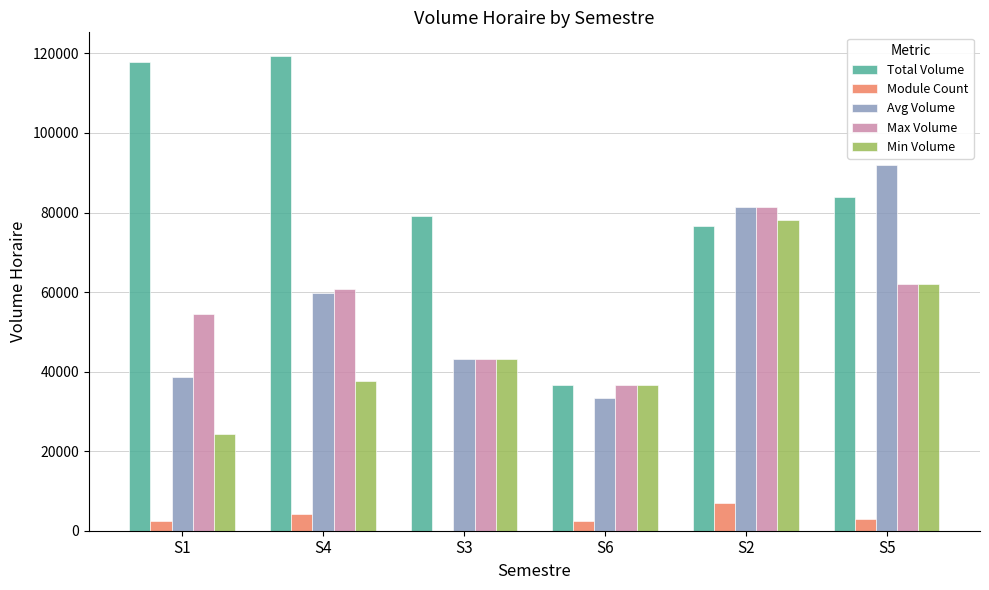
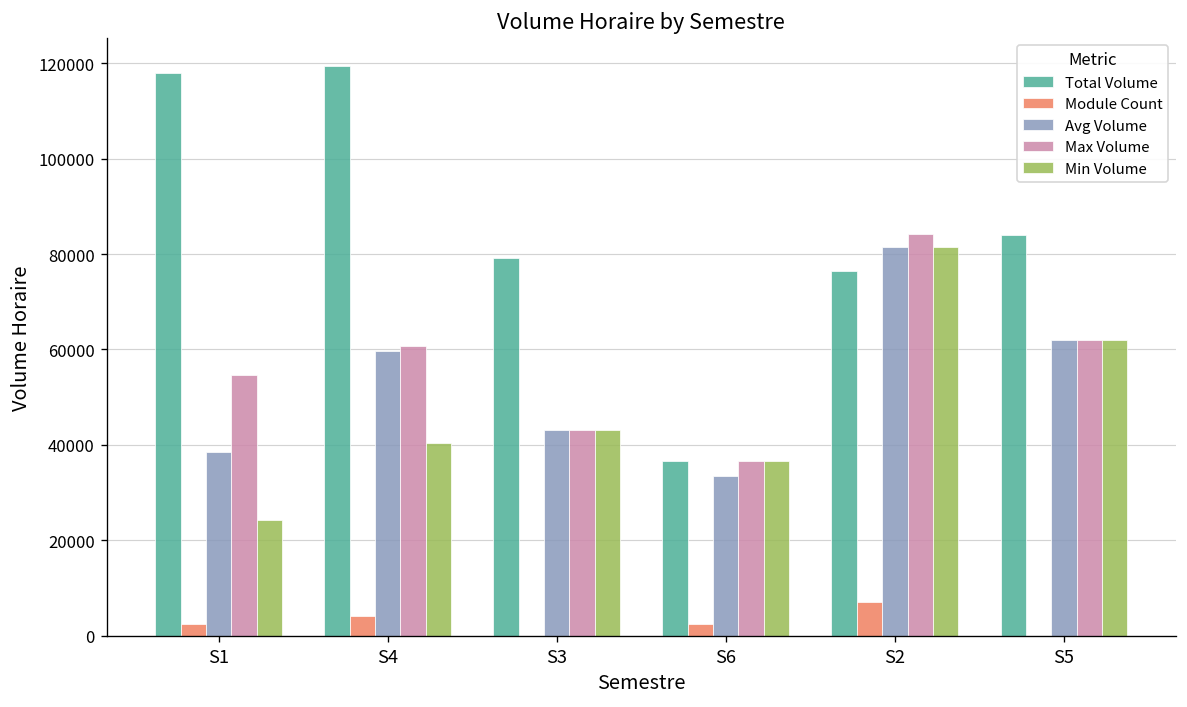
Min Volume, S4: 38000 -> 40000
Max Volume, S2: 81000 -> 84000
Min Volume, S2: 78000 -> 81000
Module Count, S5: 3000 -> 0
Avg Volume, S5: 92000 -> 62000
